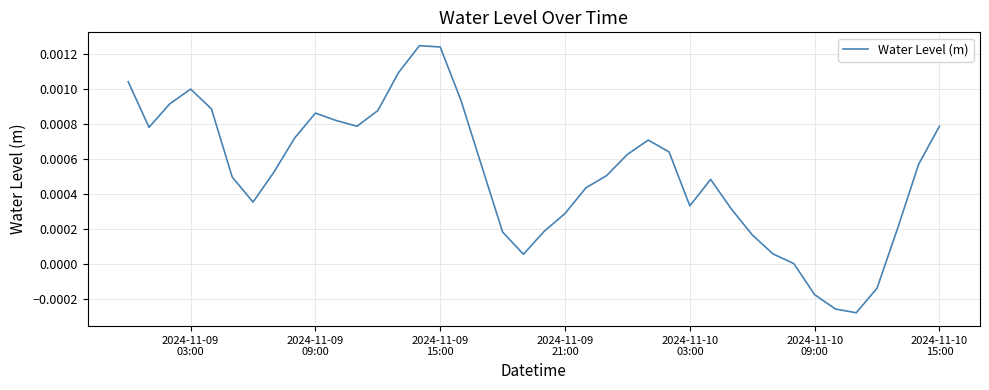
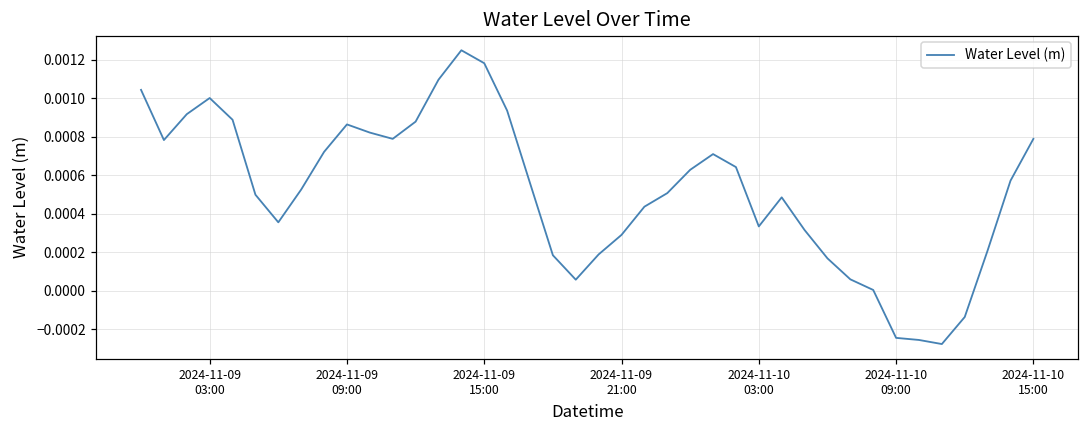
2024-11-09 15:00: 0.00124 -> 0.00118
2024-11-10 09:00: -0.00017 -> -0.00025
